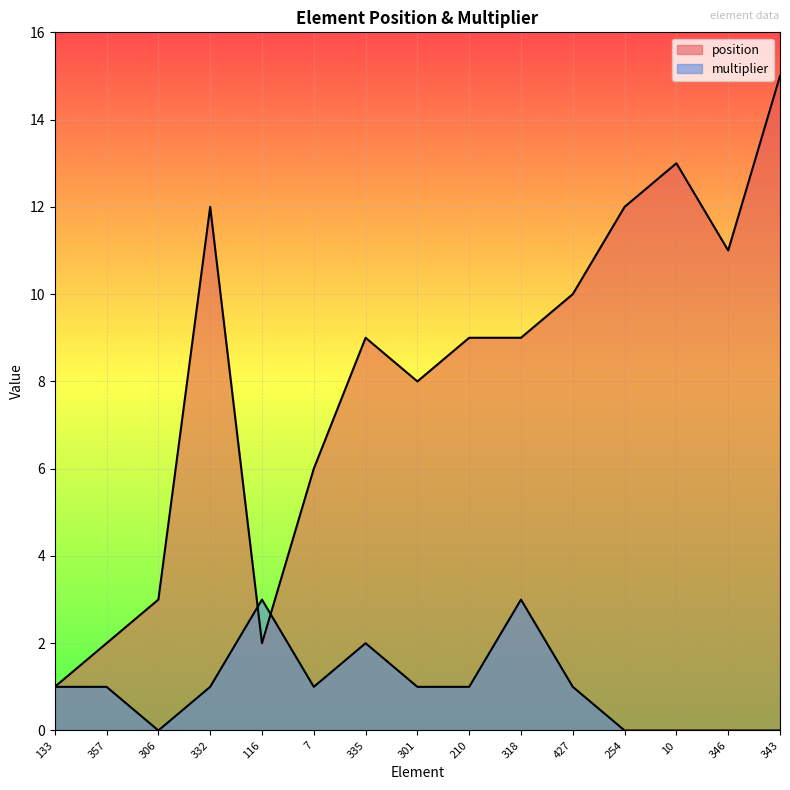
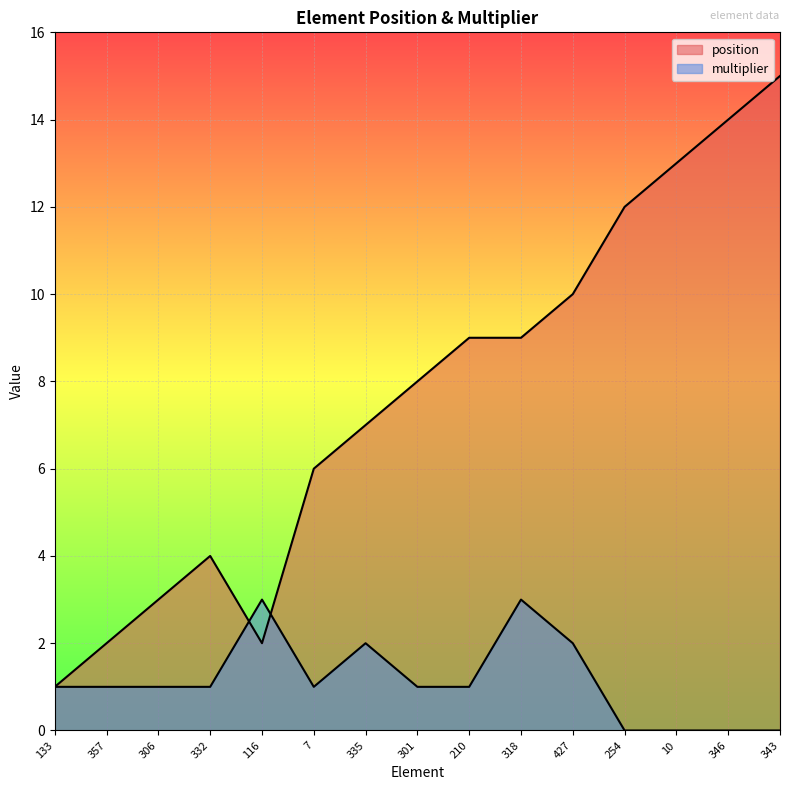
multiplier, 306: 0 -> 1
position, 332: 12 -> 4
position, 335: 9 -> 7
multiplier, 427: 1 -> 2
position, 346: 11 -> 14
